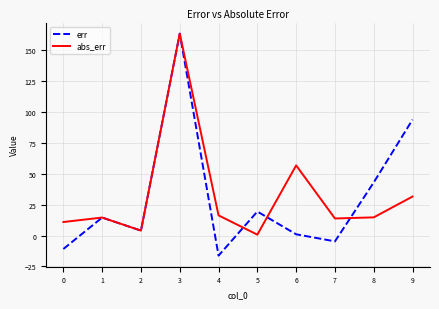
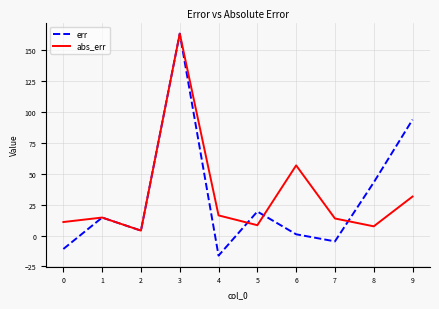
abs_err, 5: 1 -> 8
abs_err, 8: 15 -> 7
